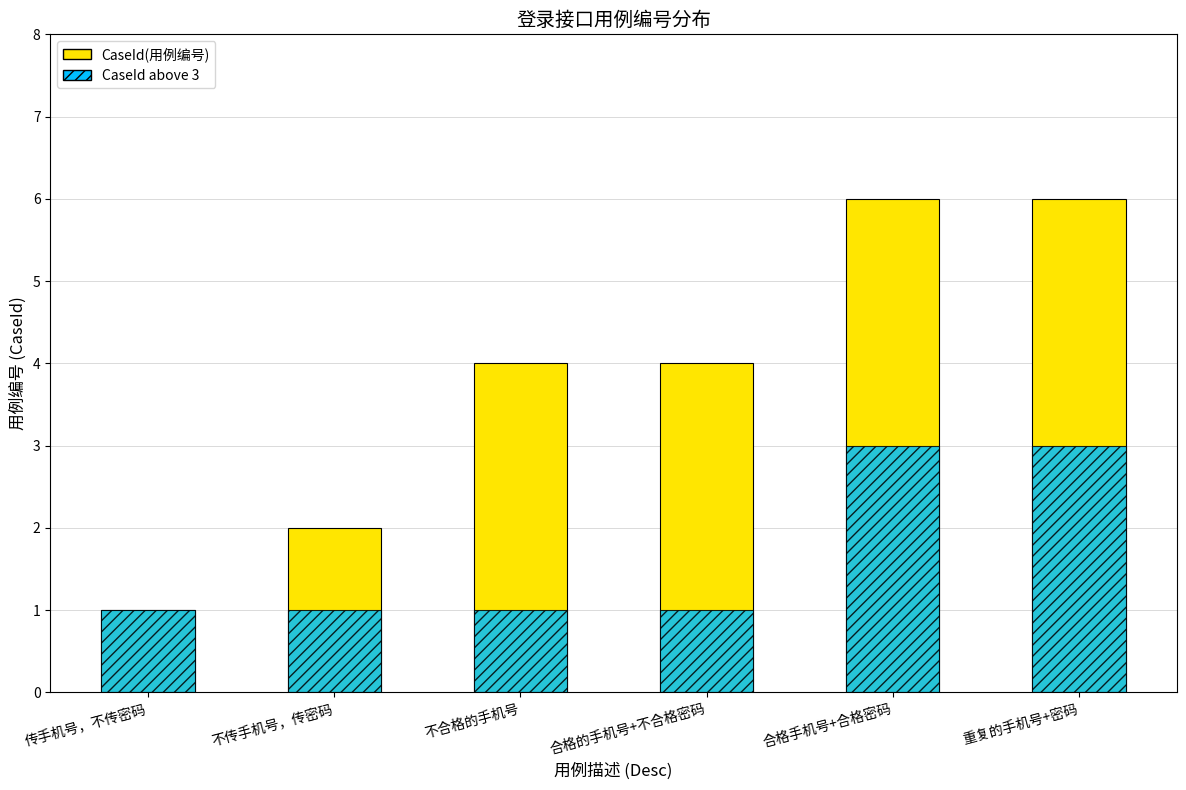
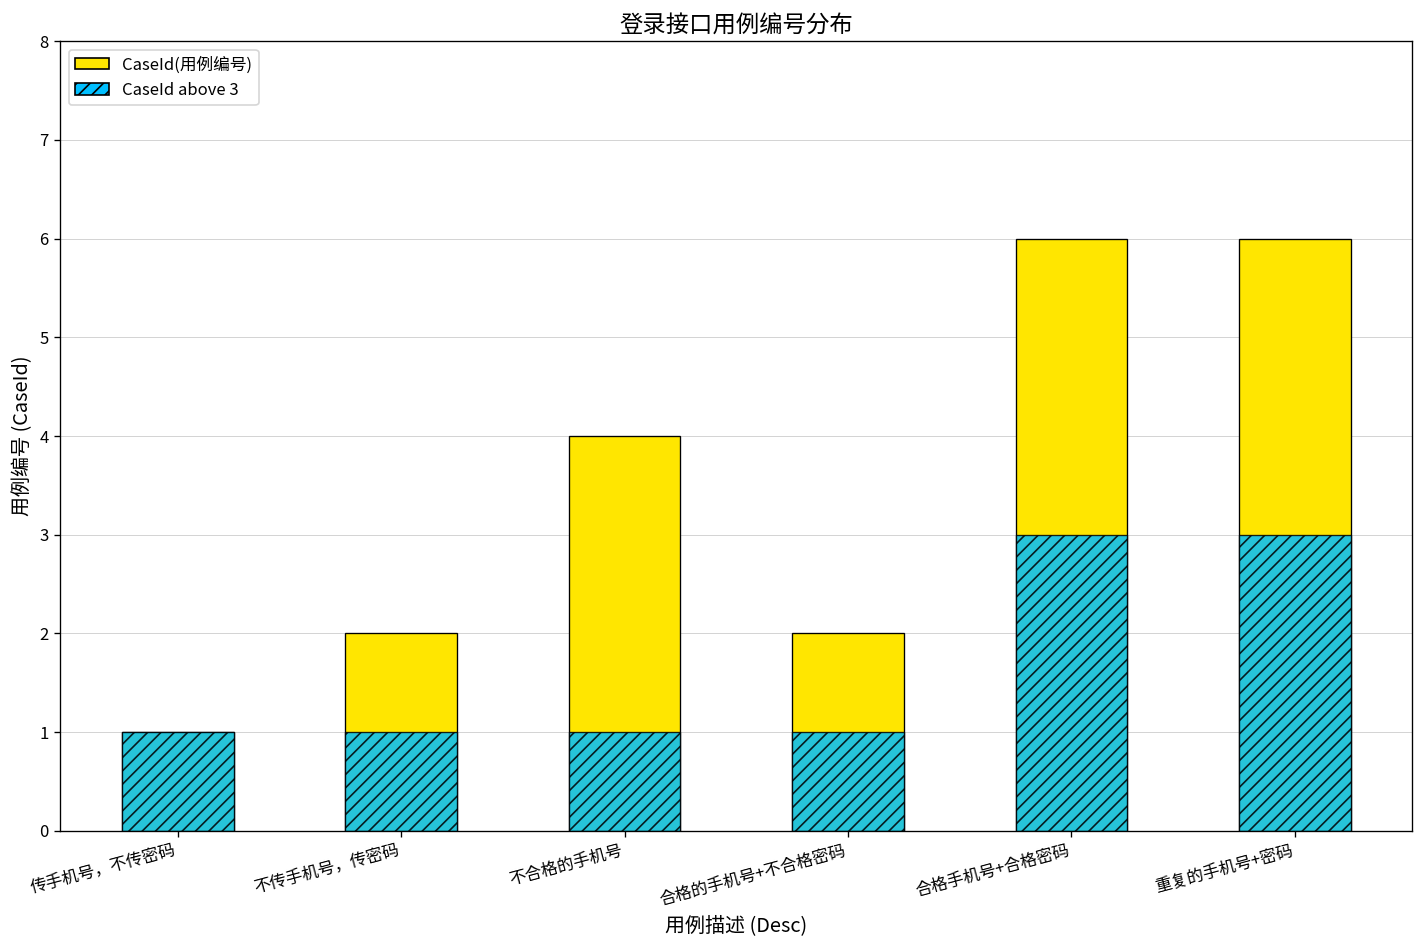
CaseId(用例编号), 合格的手机号+不合格密码: 4 -> 2
